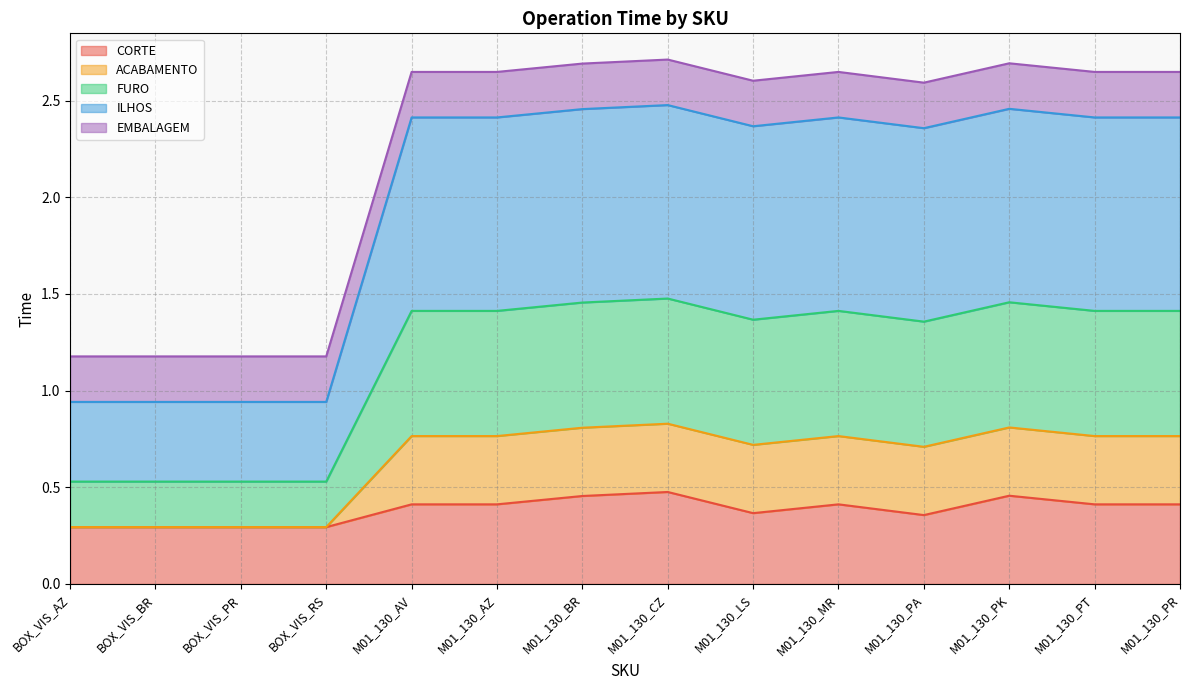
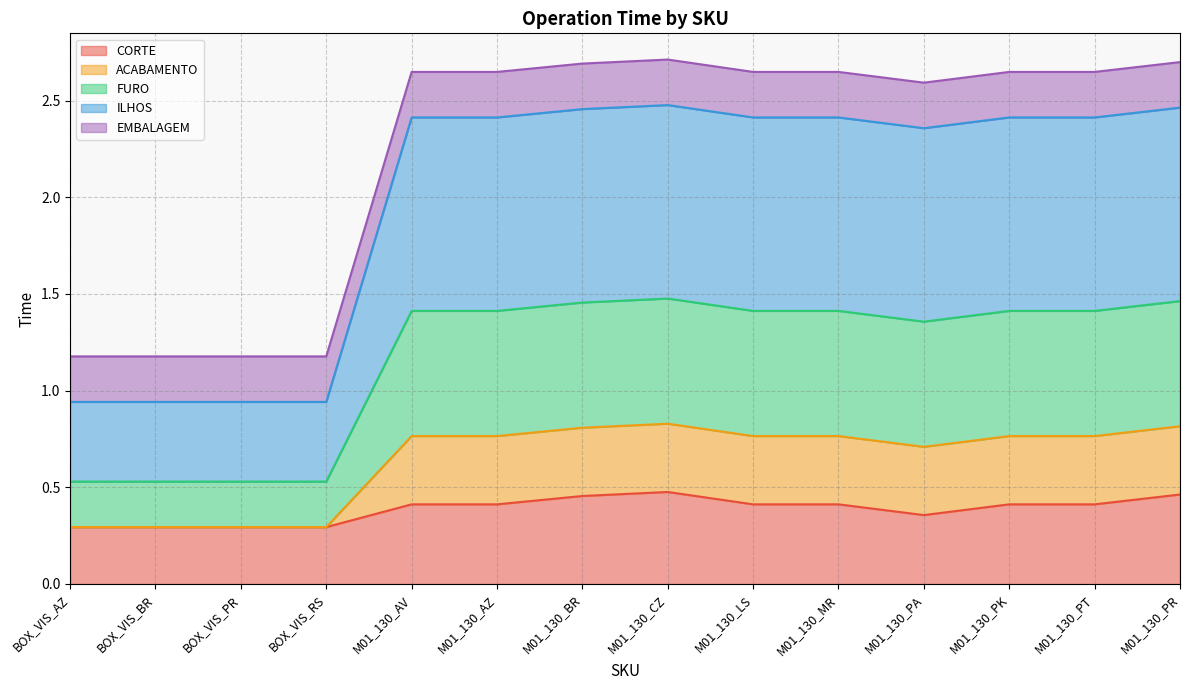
CORTE, M01_130_LS: 0.37 -> 0.41
CORTE, M01_130_PK: 0.46 -> 0.41
CORTE, M01_130_PR: 0.41 -> 0.46
